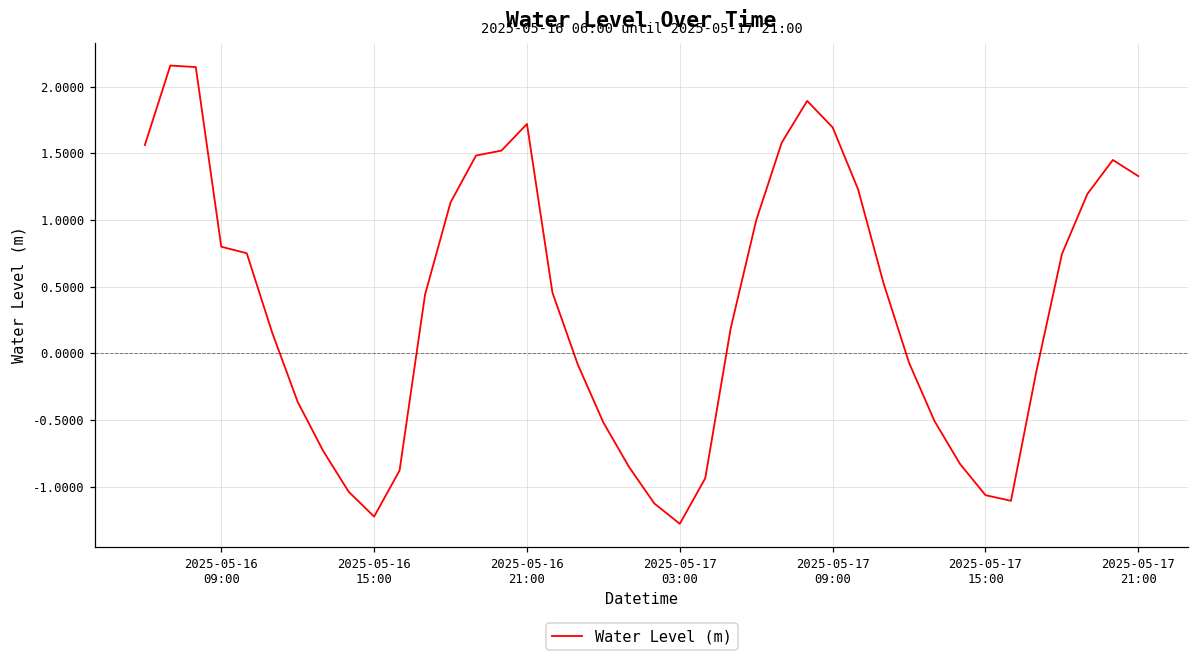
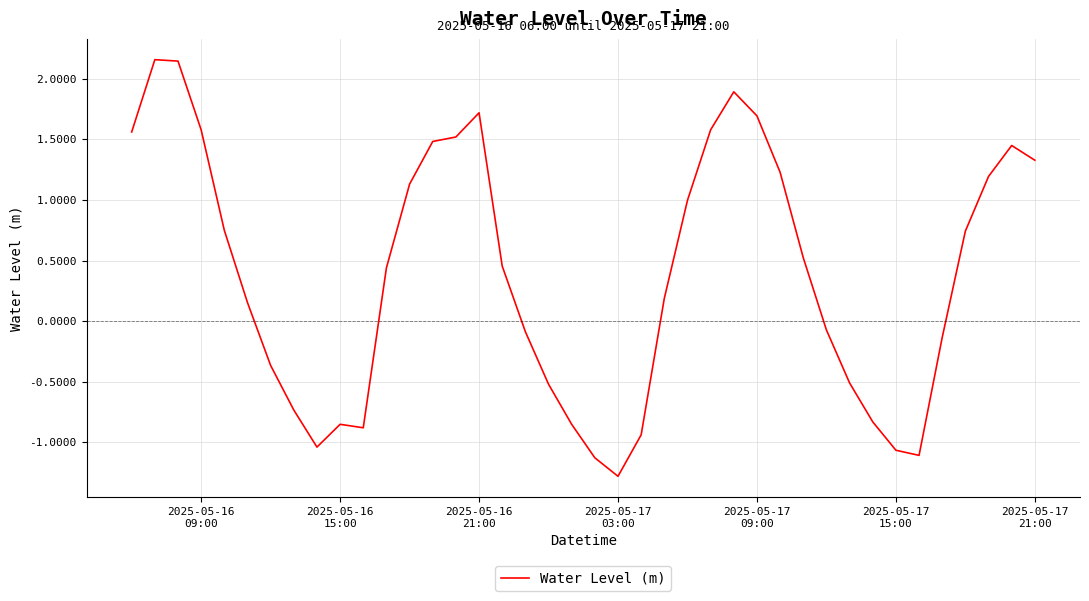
2025-05-16 09:00: 0.80 -> 1.58
2025-05-16 15:00: -1.23 -> -0.85
